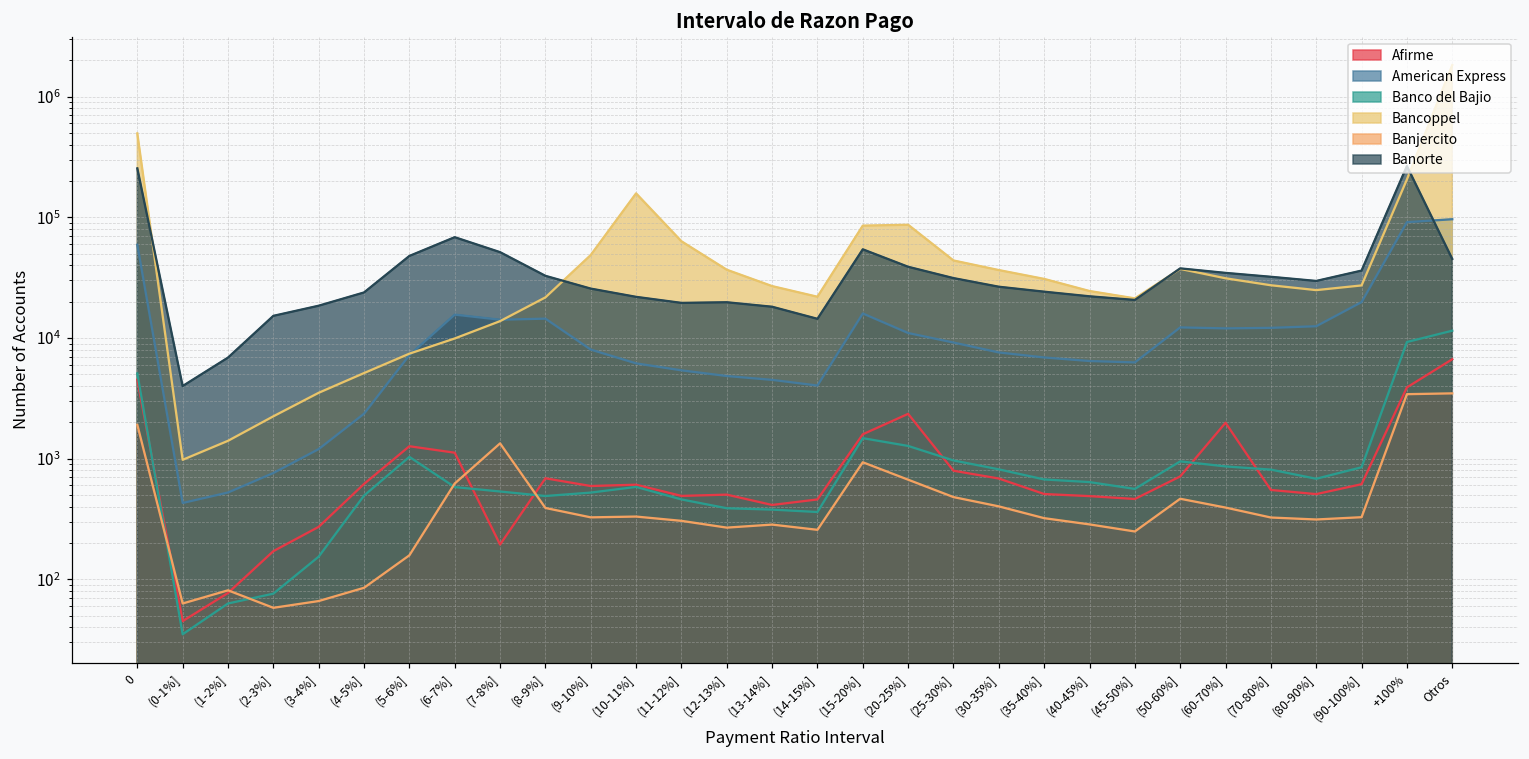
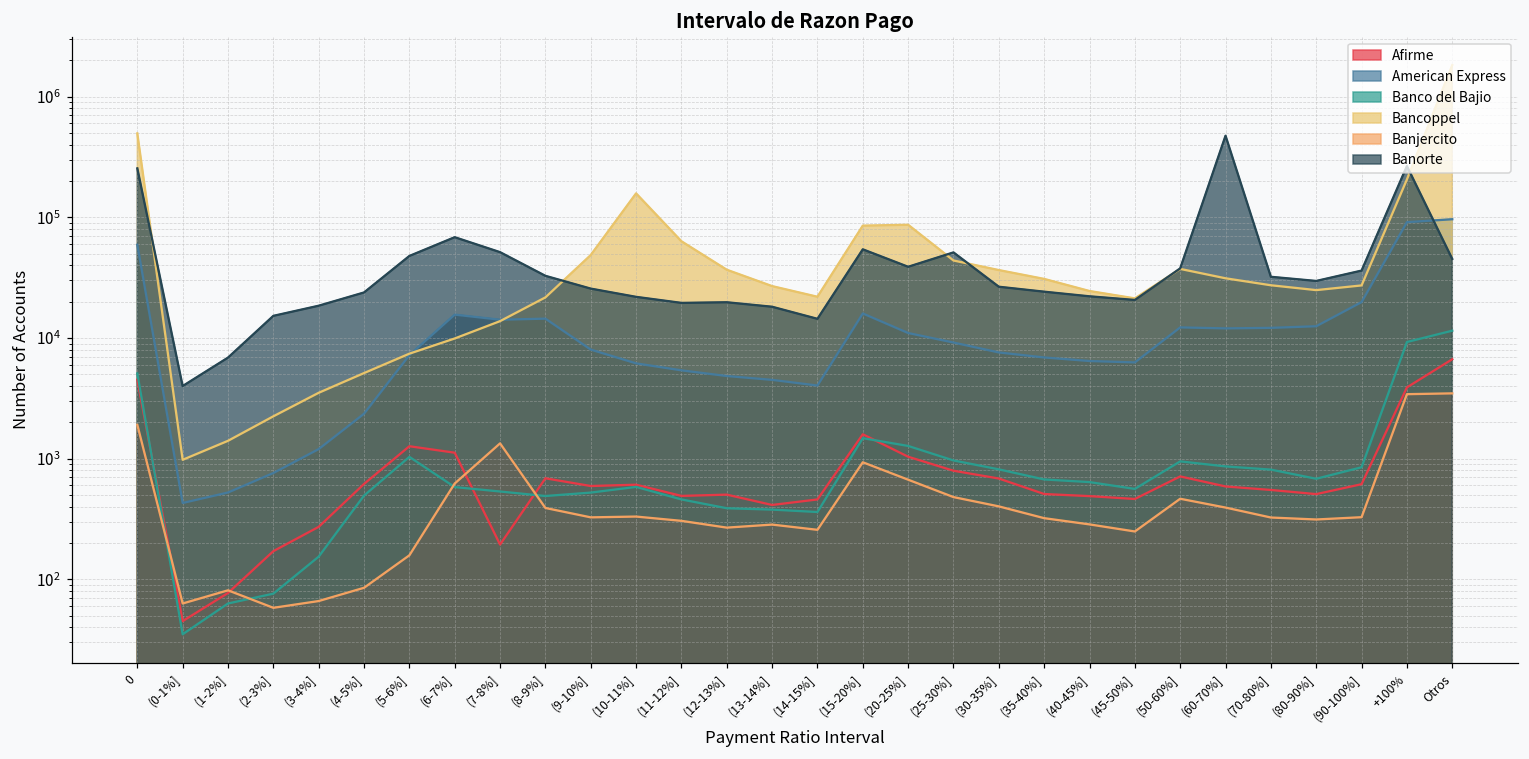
Afirme, (20-25%]: 2400 -> 1000
Banorte, (25-30%]: 31000 -> 50000
Afirme, (60-70%]: 2000 -> 600
Banorte, (60-70%]: 35000 -> 480000
